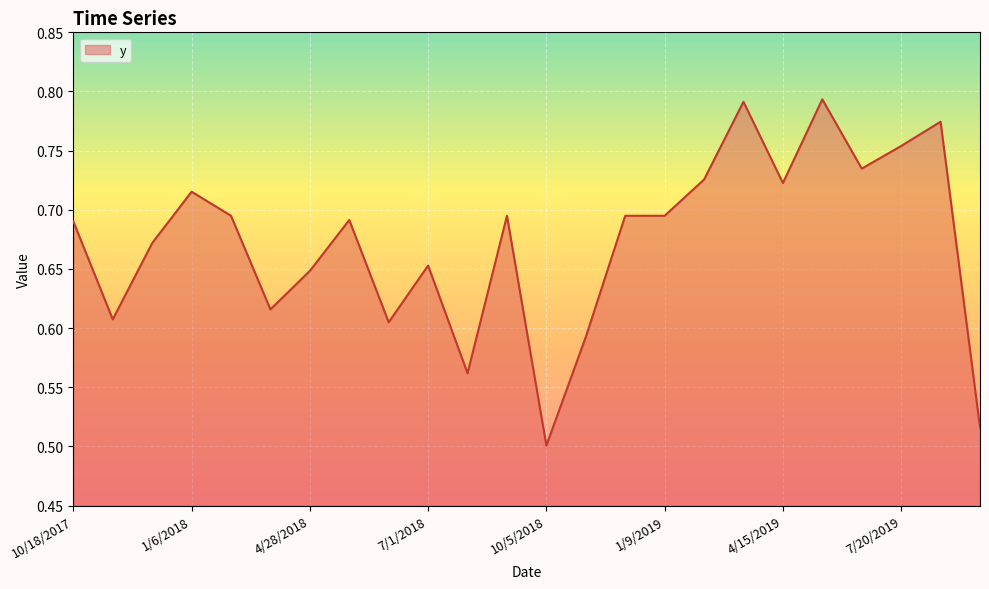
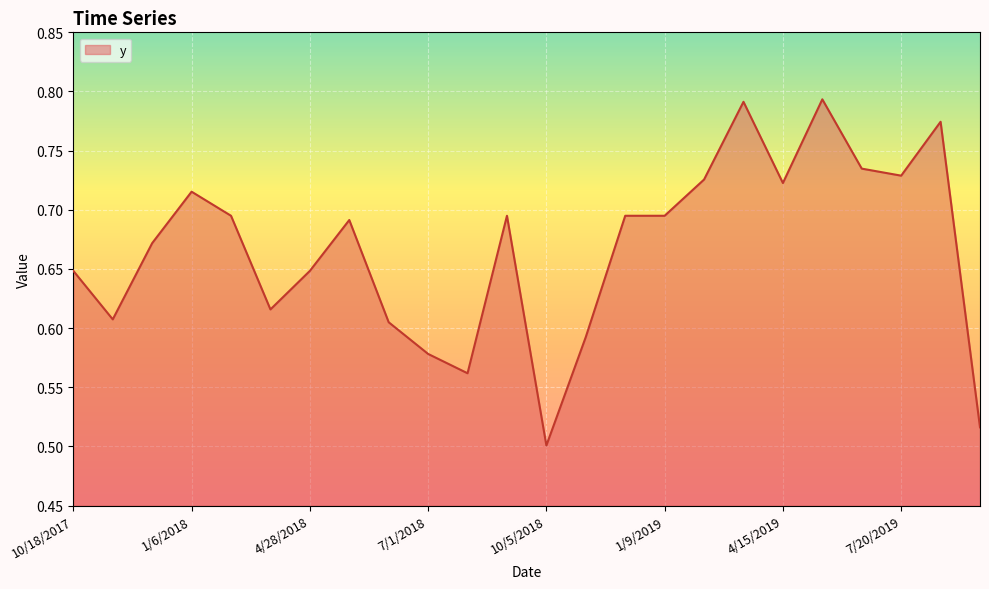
10/18/2017: 0.690 -> 0.648
7/1/2018: 0.653 -> 0.578
7/20/2019: 0.754 -> 0.729
